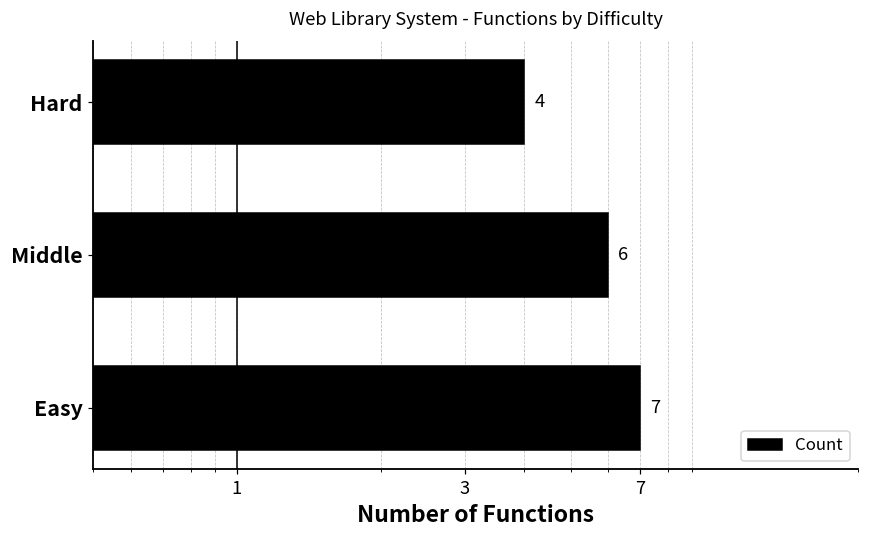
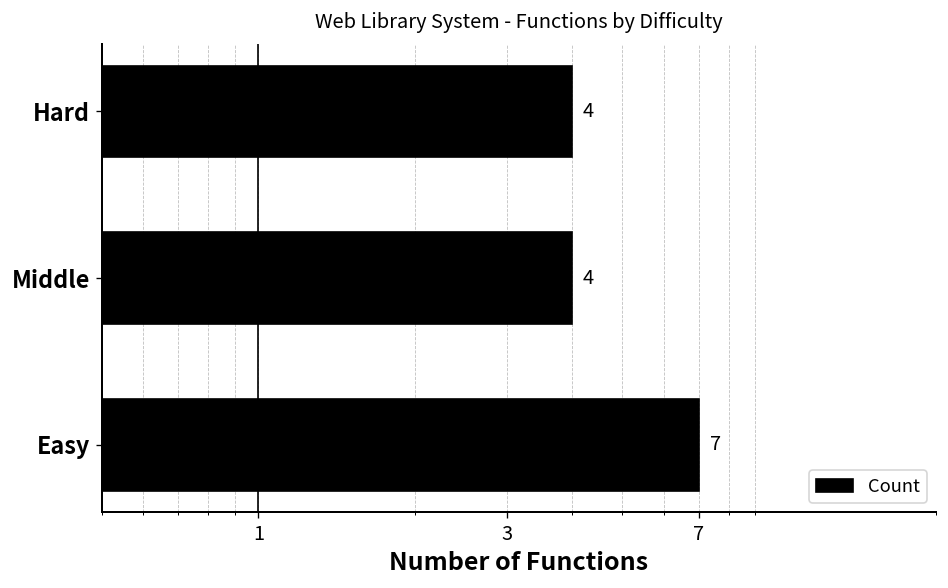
Middle: 6 -> 4
